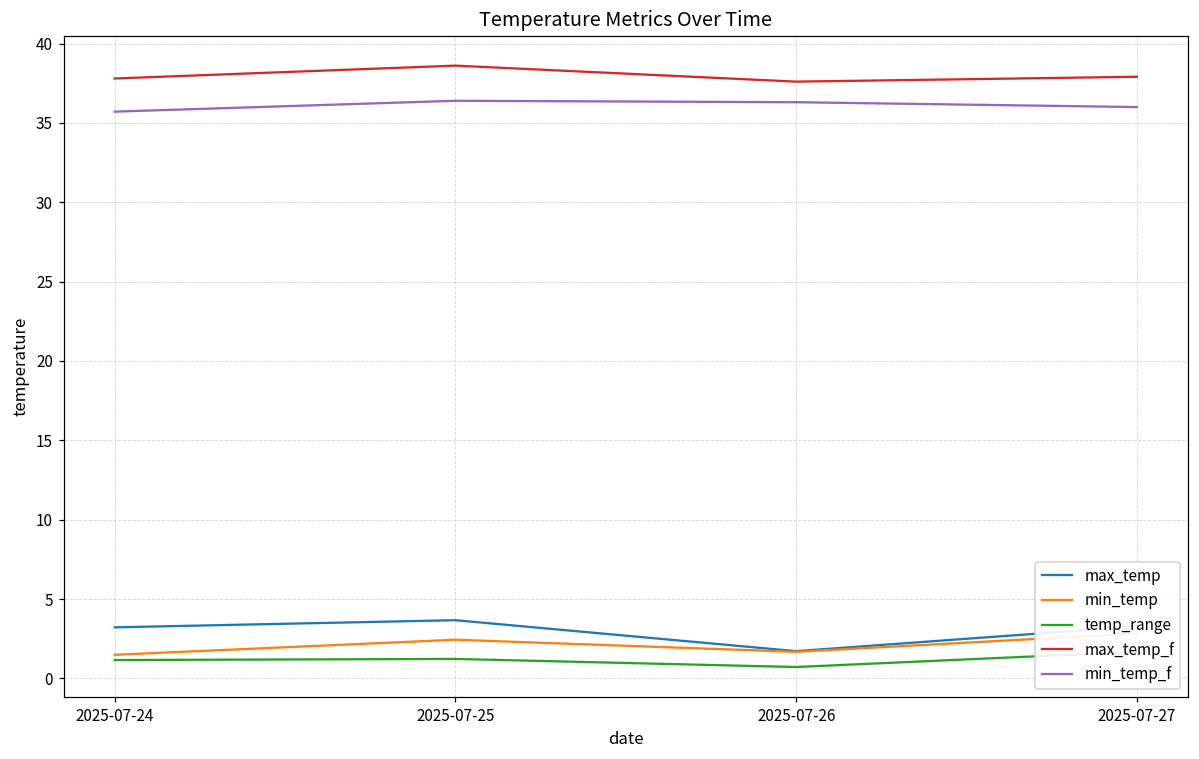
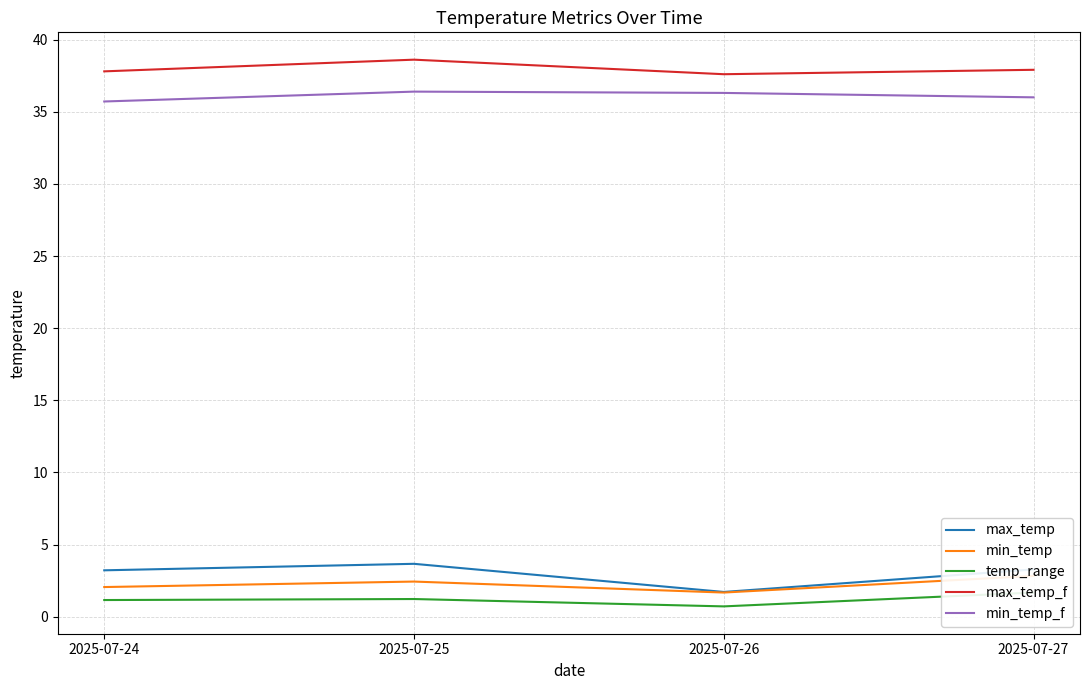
min_temp, 2025-07-24: 1.5 -> 2.1
